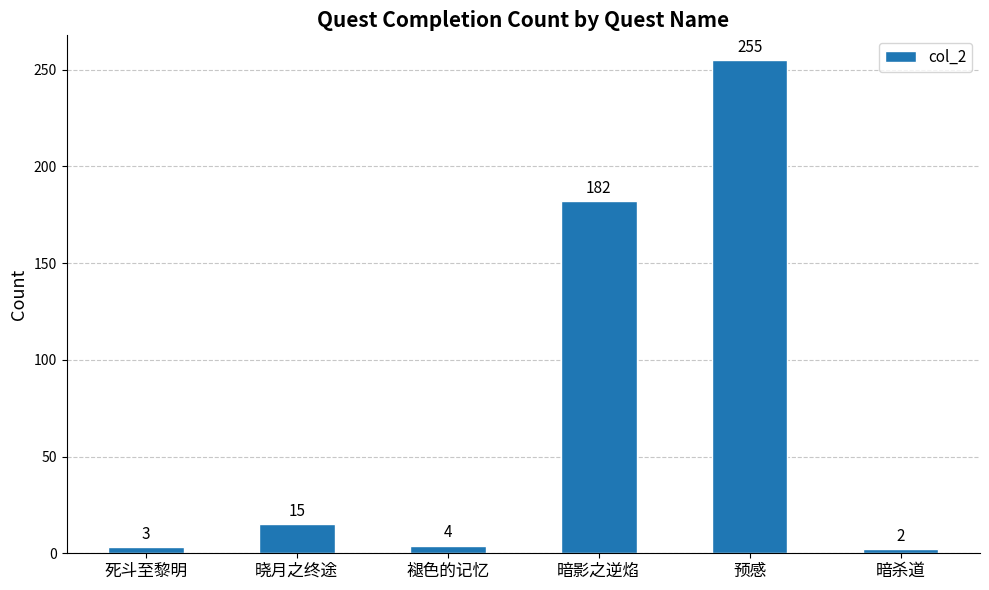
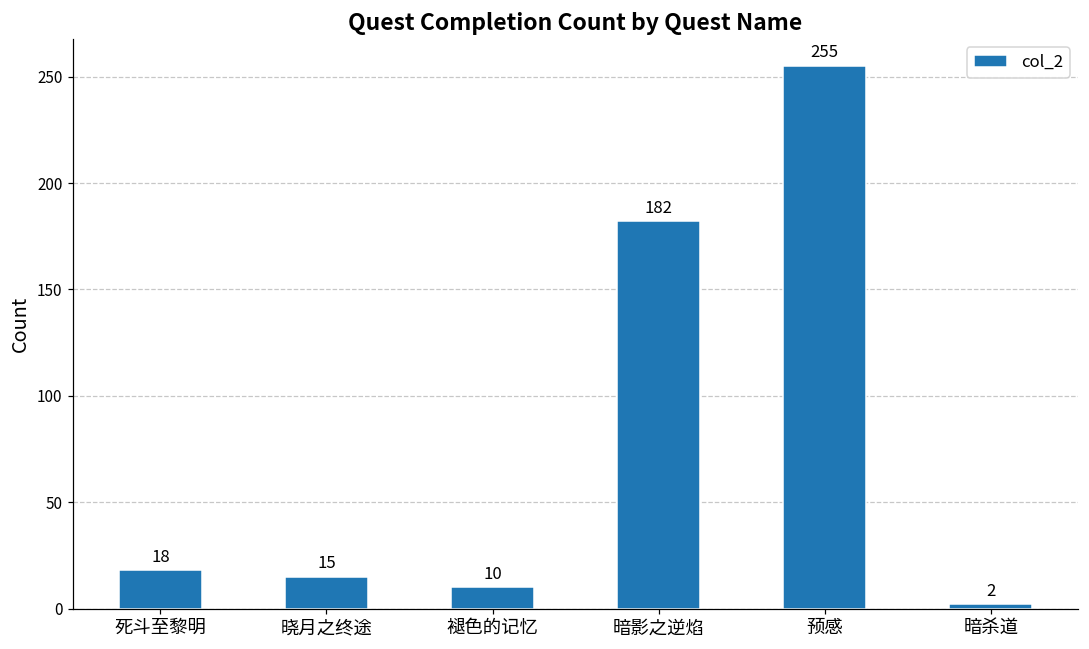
死斗至黎明: 3 -> 18
褪色的记忆: 4 -> 10
